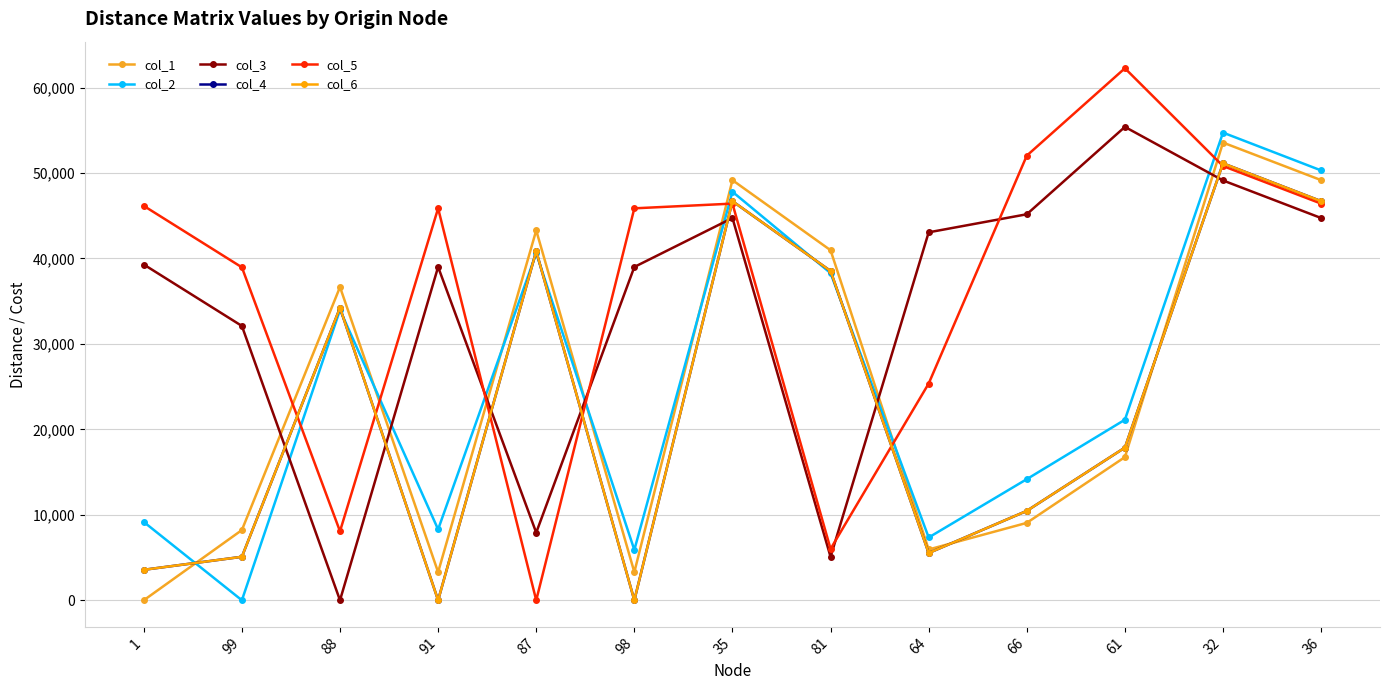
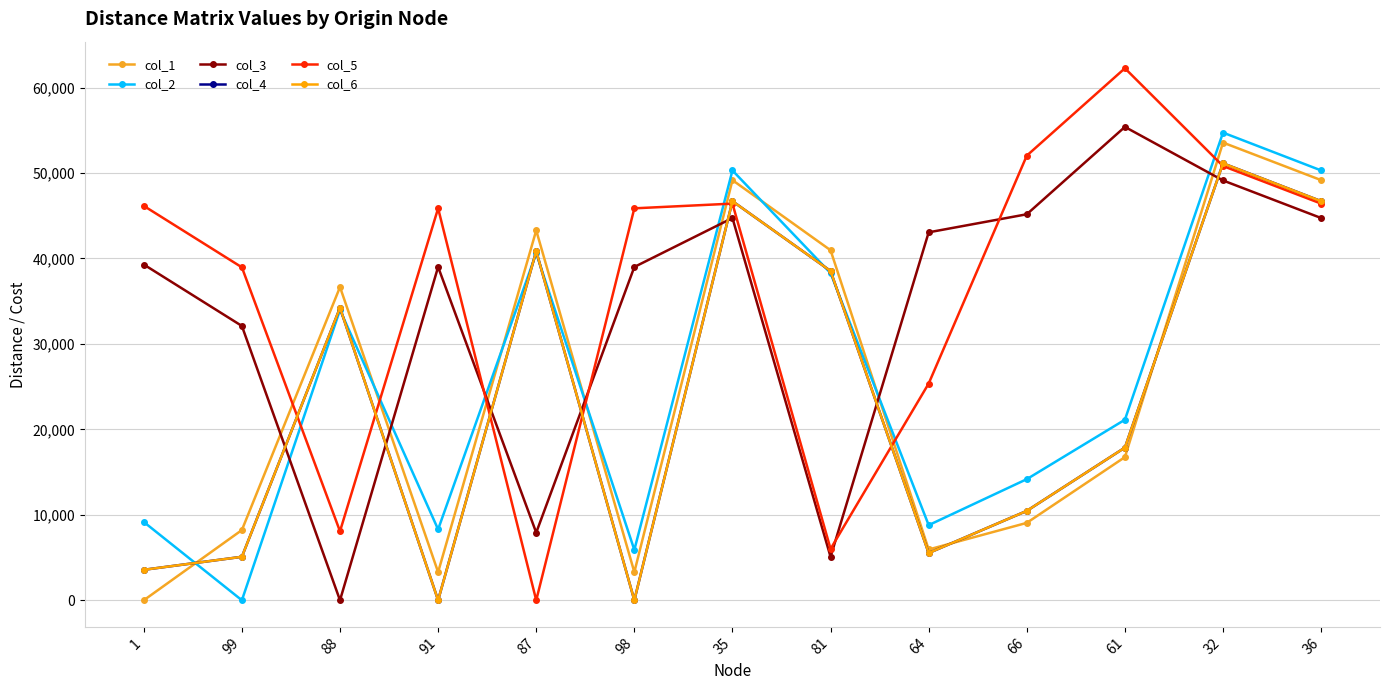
col_2, 35: 48,000 -> 50,000
col_2, 64: 7,000 -> 9,000
